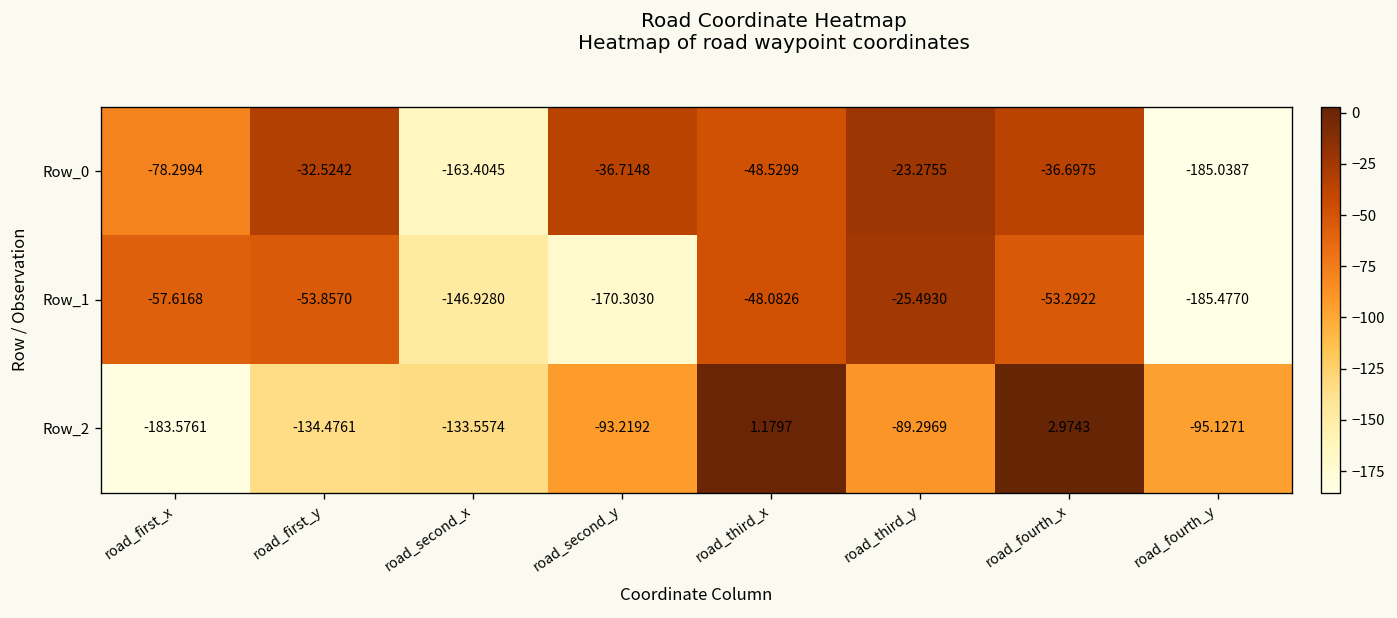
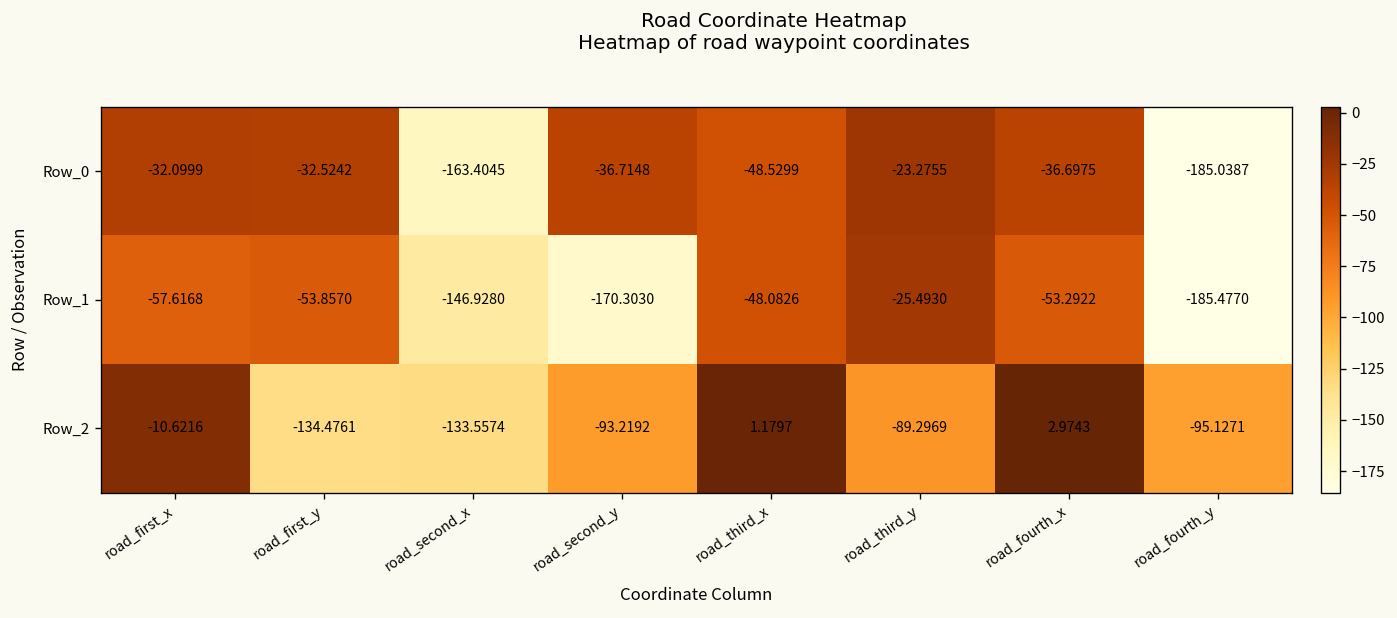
Row_0, road_first_x: -78.2994 -> -32.0999
Row_2, road_first_x: -183.5761 -> -10.6216
